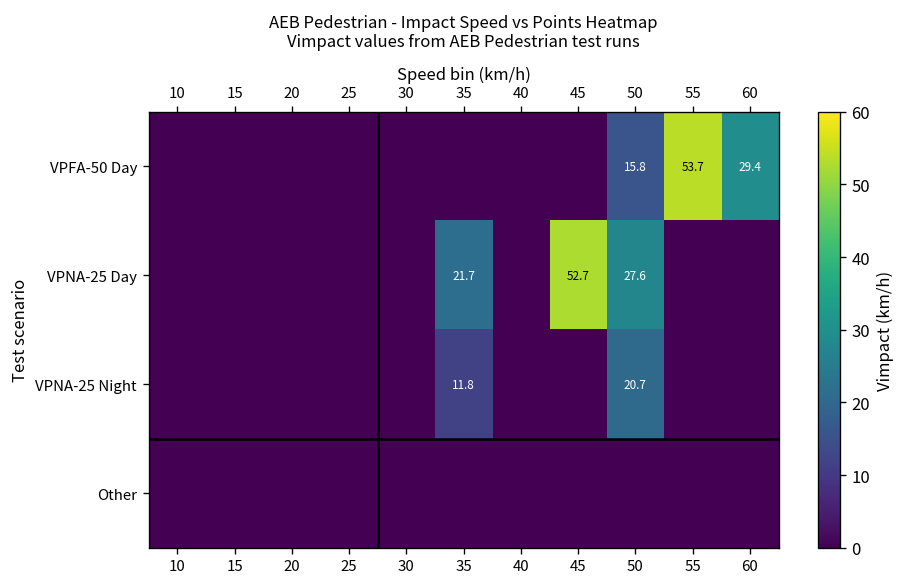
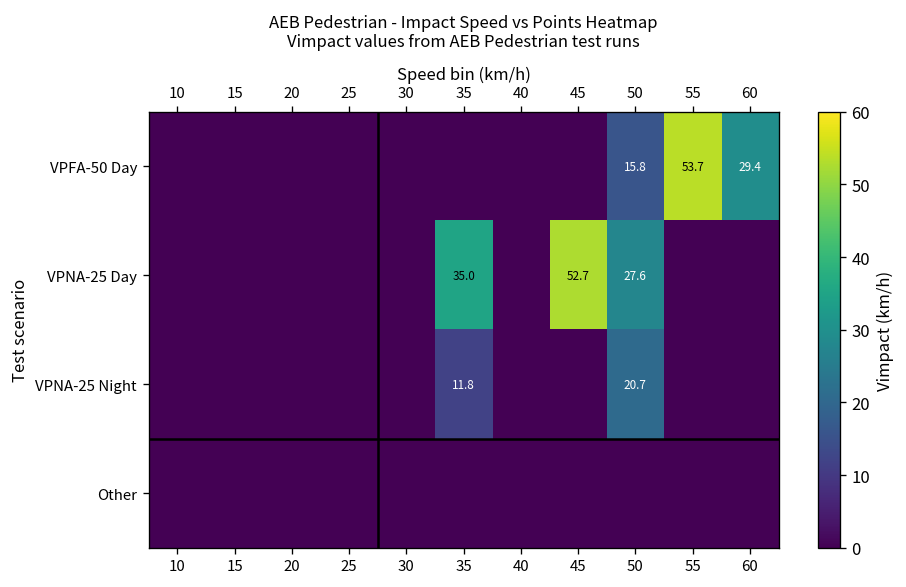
VPNA-25 Day, 35: 21.7 -> 35.0
